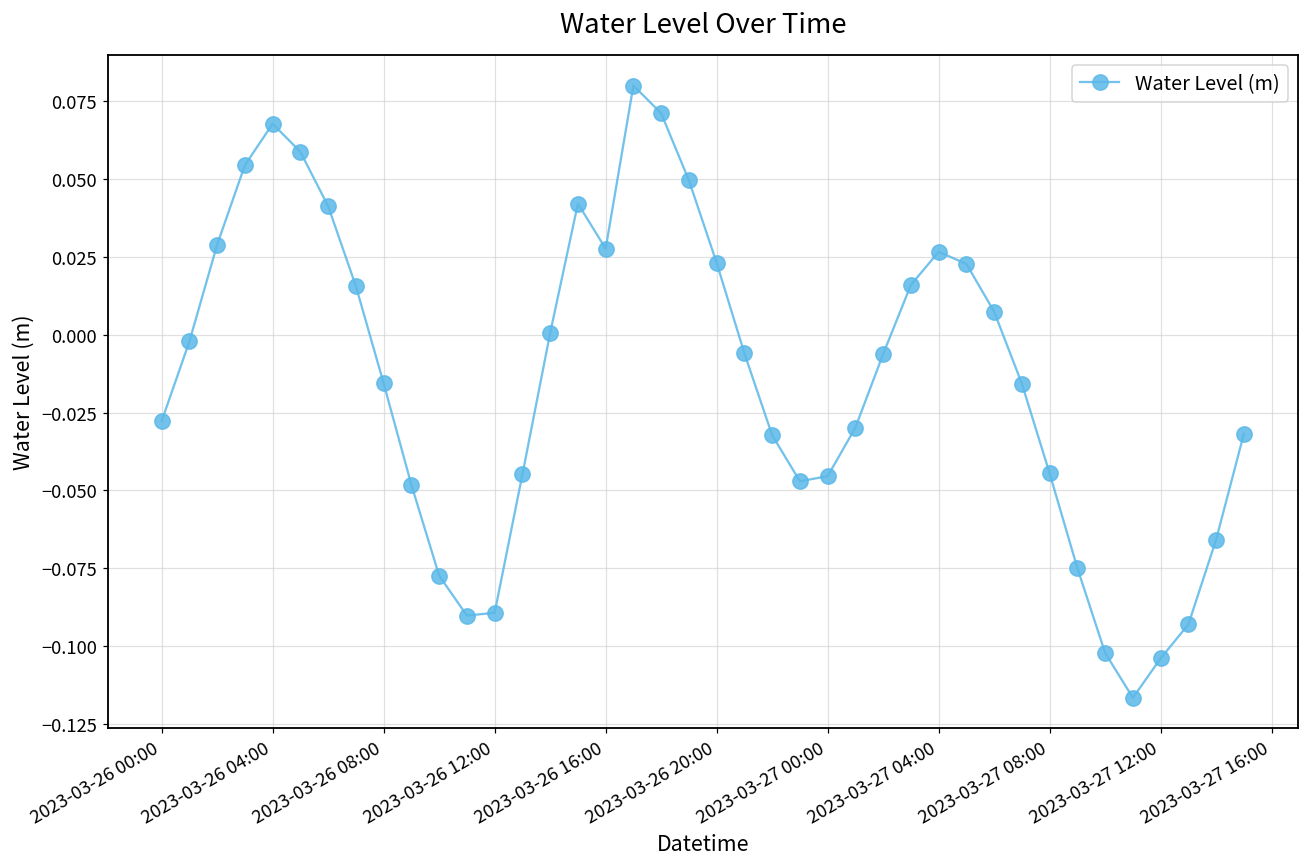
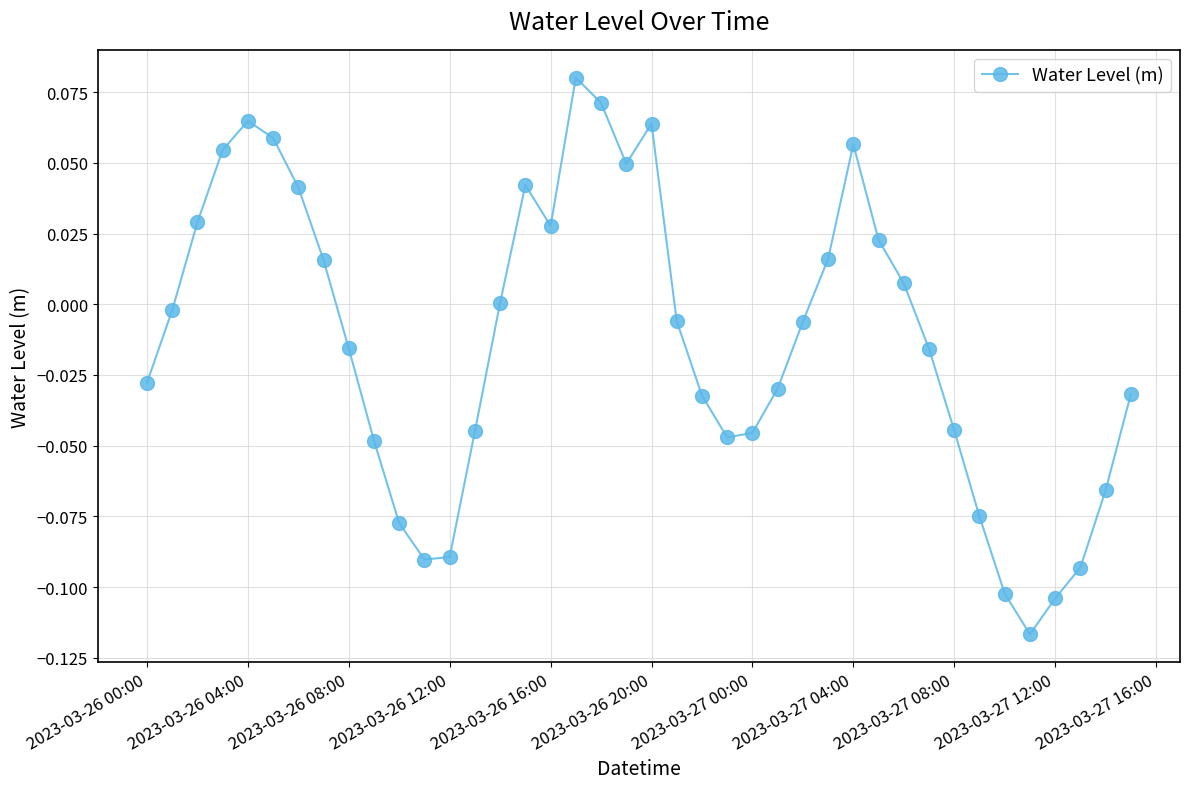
2023-03-26 04:00: 0.068 -> 0.065
2023-03-26 20:00: 0.023 -> 0.064
2023-03-27 04:00: 0.027 -> 0.057
